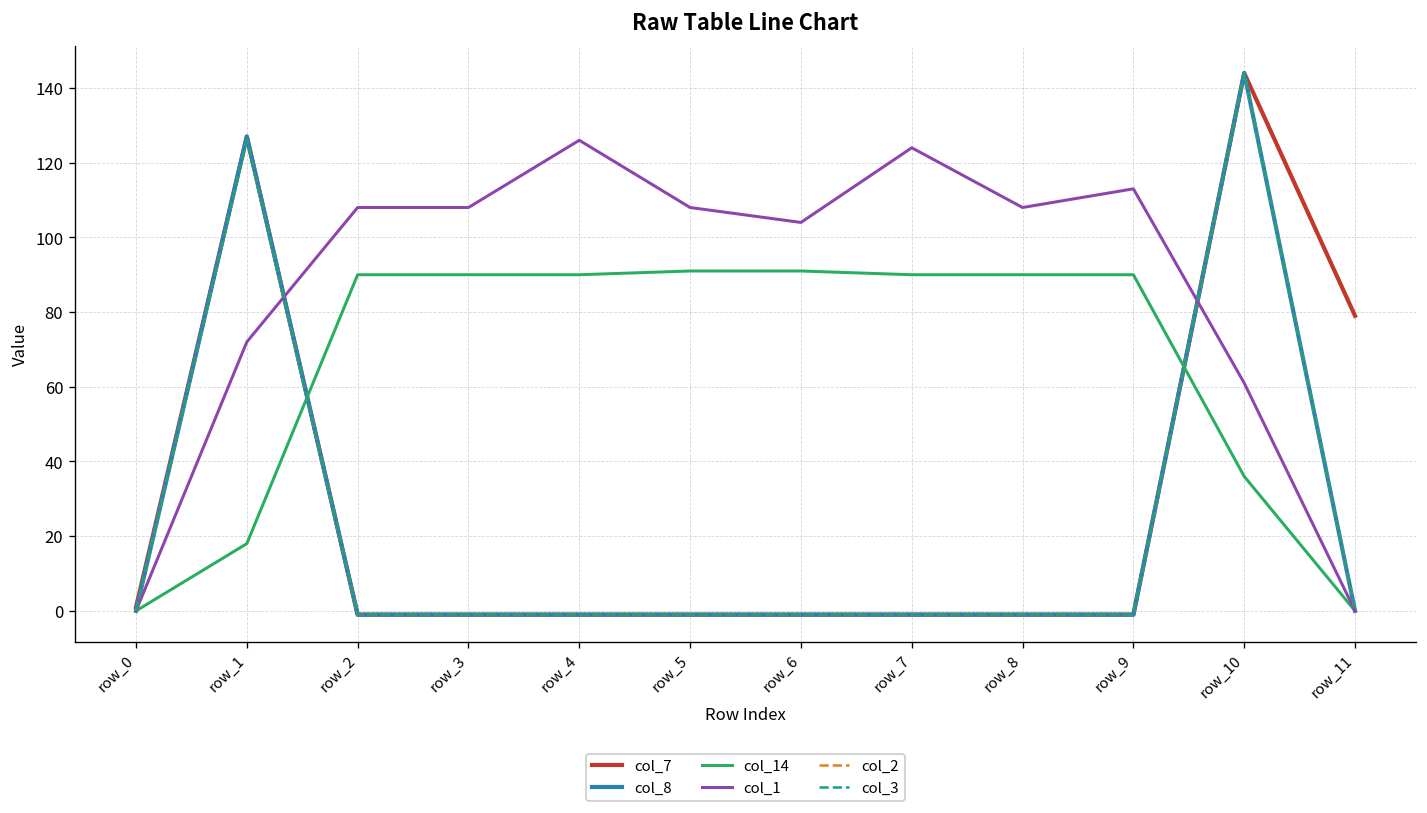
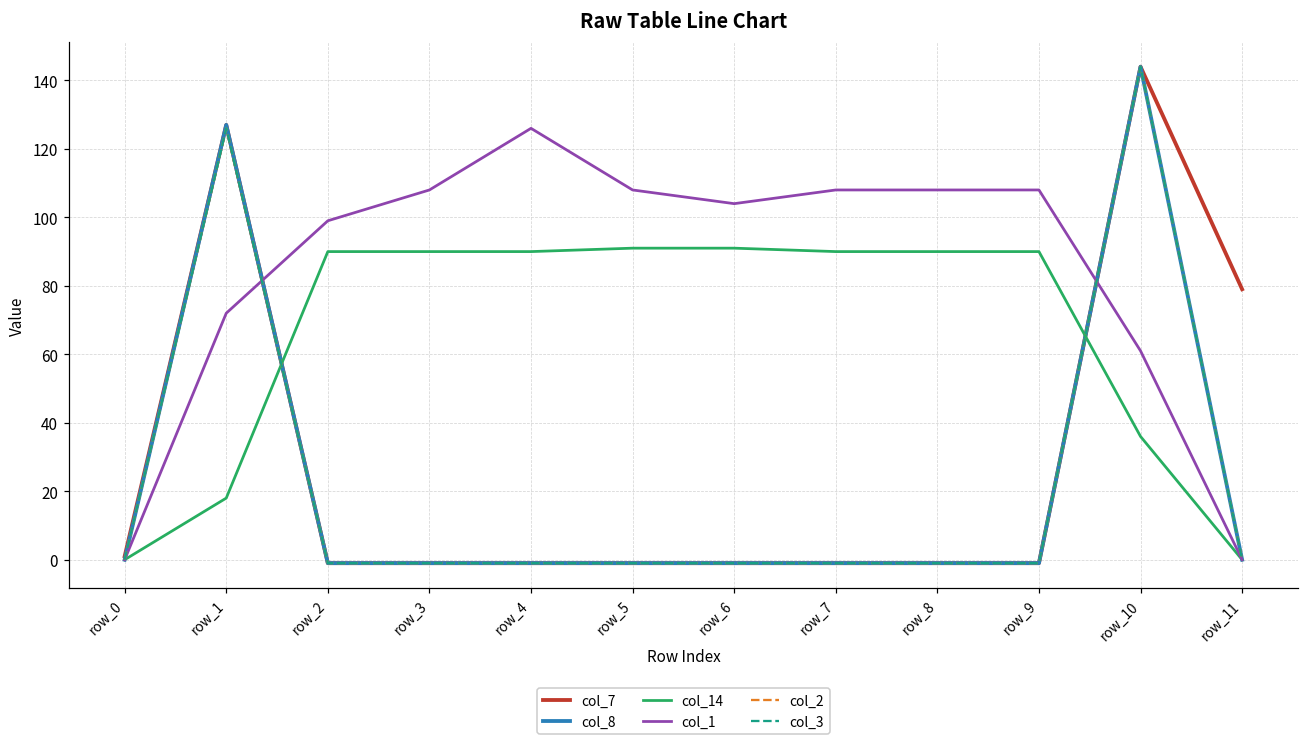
col_1, row_2: 108 -> 99
col_1, row_7: 124 -> 108
col_1, row_9: 113 -> 108
